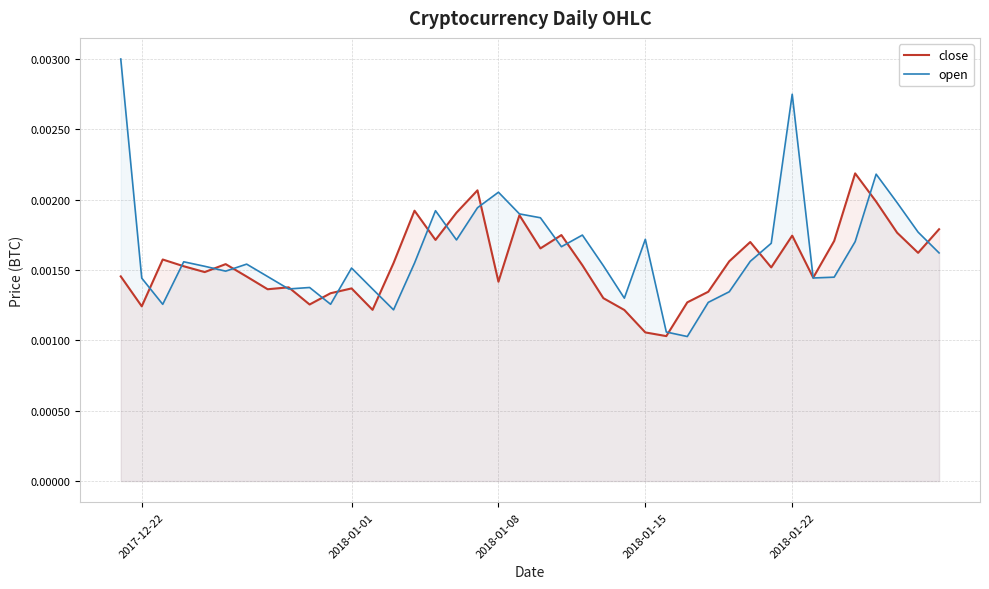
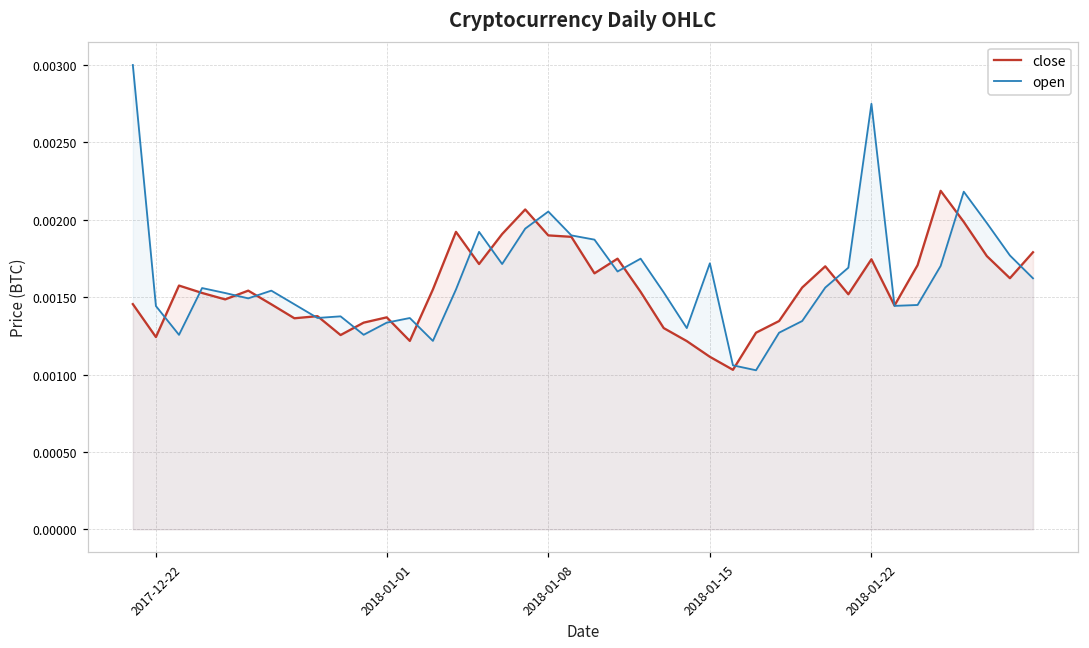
open, 2018-01-01: 0.00151 -> 0.00134
close, 2018-01-08: 0.00142 -> 0.00190
close, 2018-01-15: 0.00106 -> 0.00111
